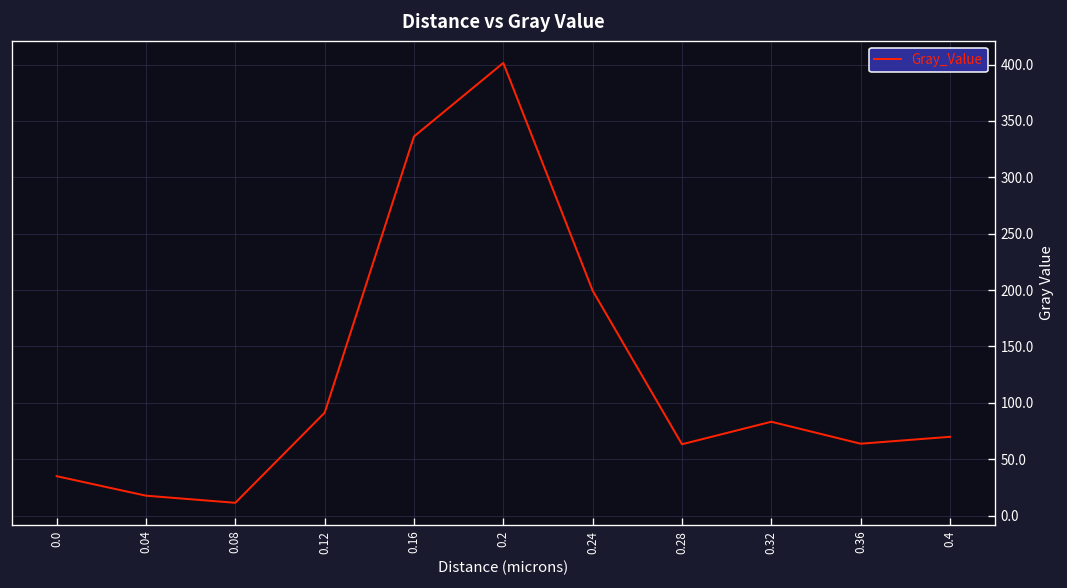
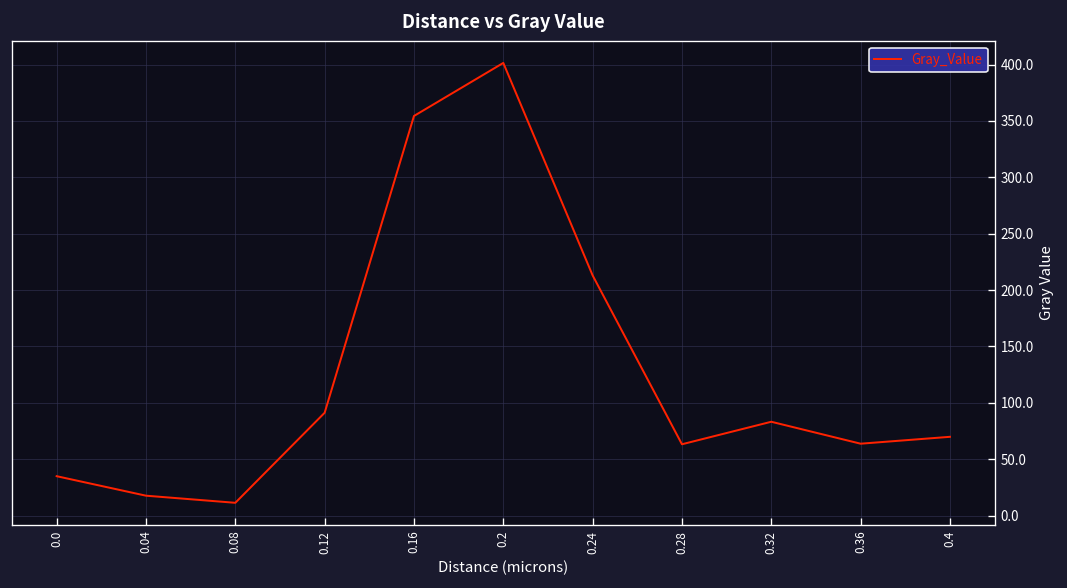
0.16: 340 -> 350
0.24: 200 -> 210
